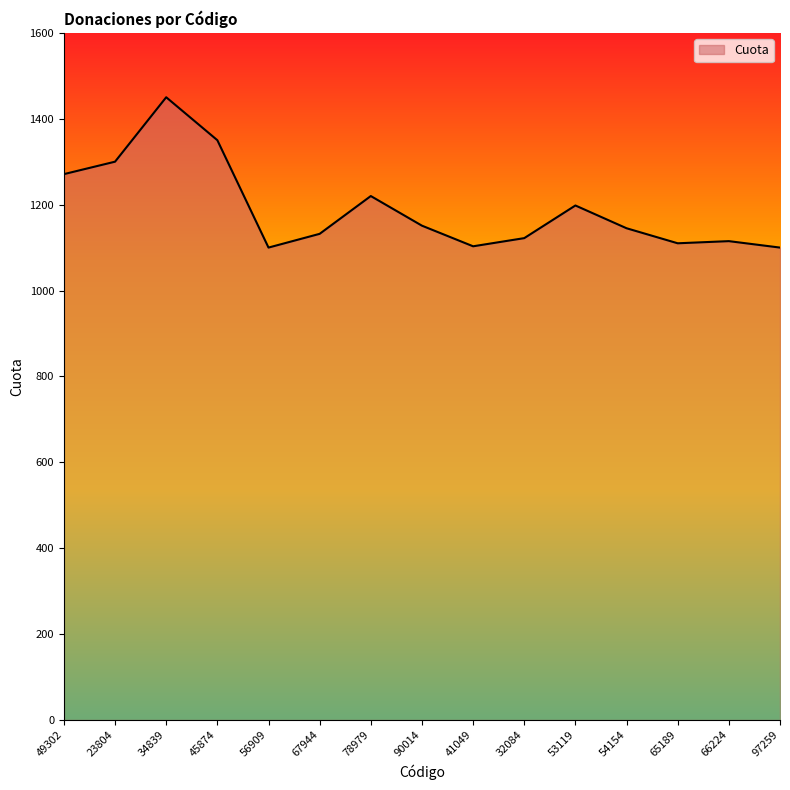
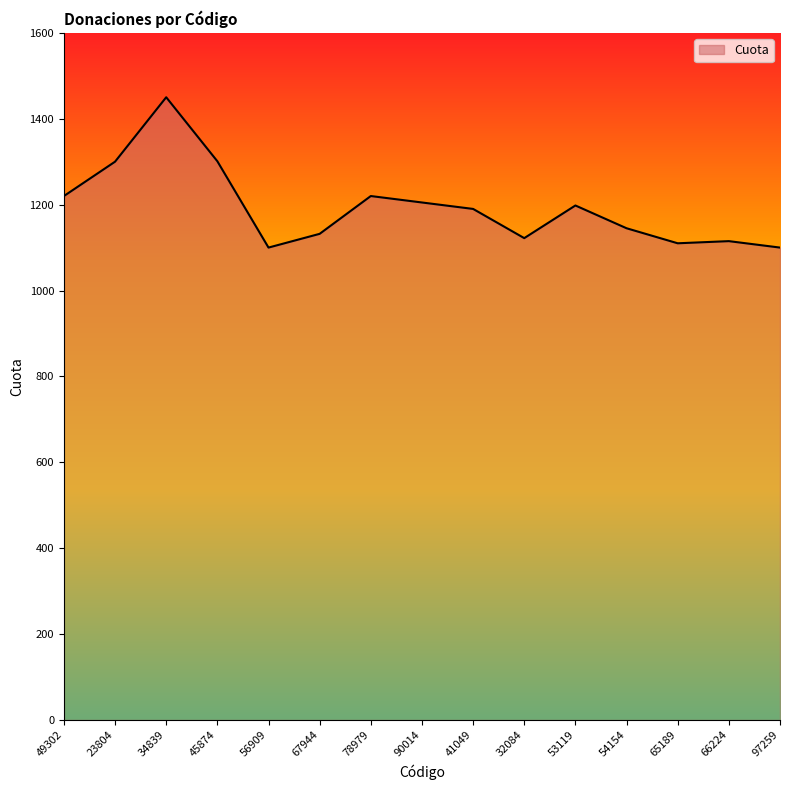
49302: 1270 -> 1220
45874: 1350 -> 1300
90014: 1150 -> 1210
41049: 1100 -> 1190
